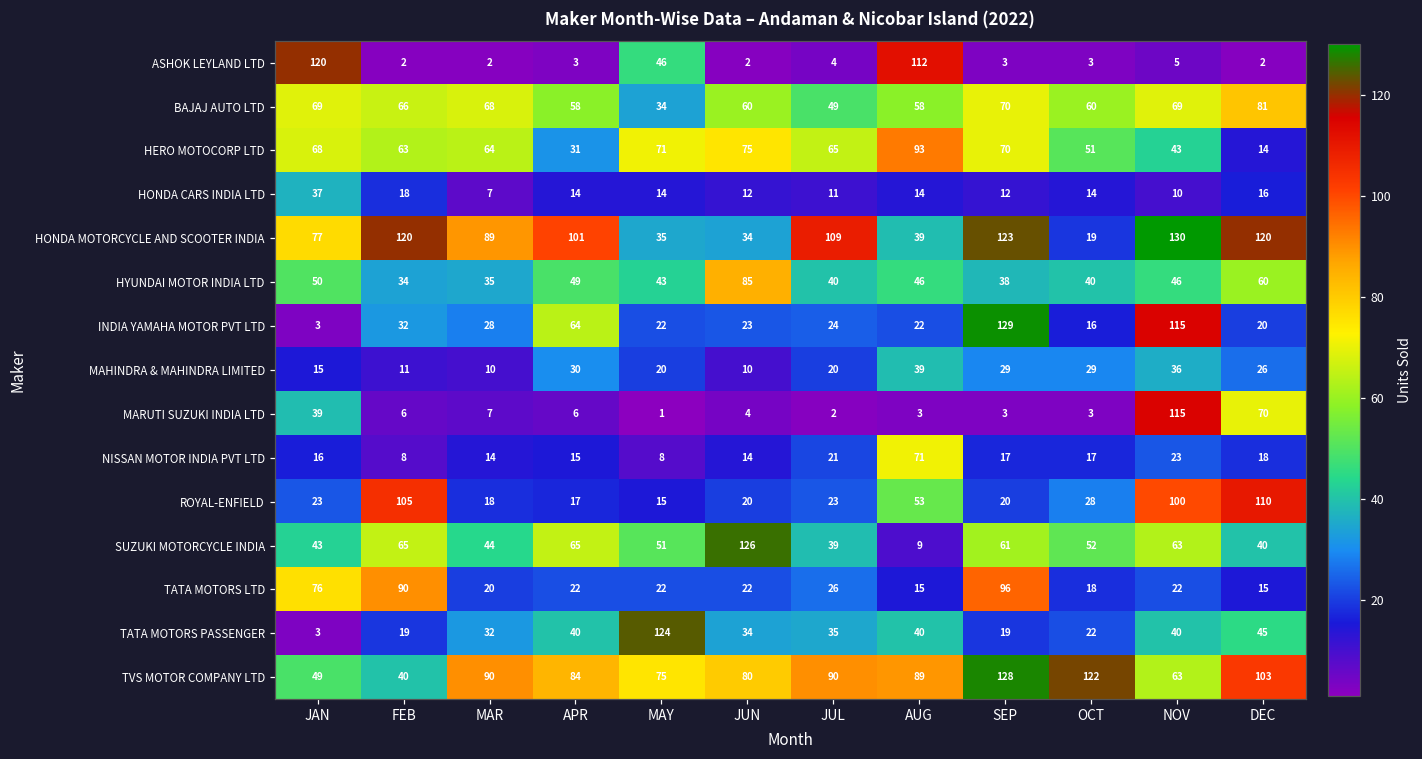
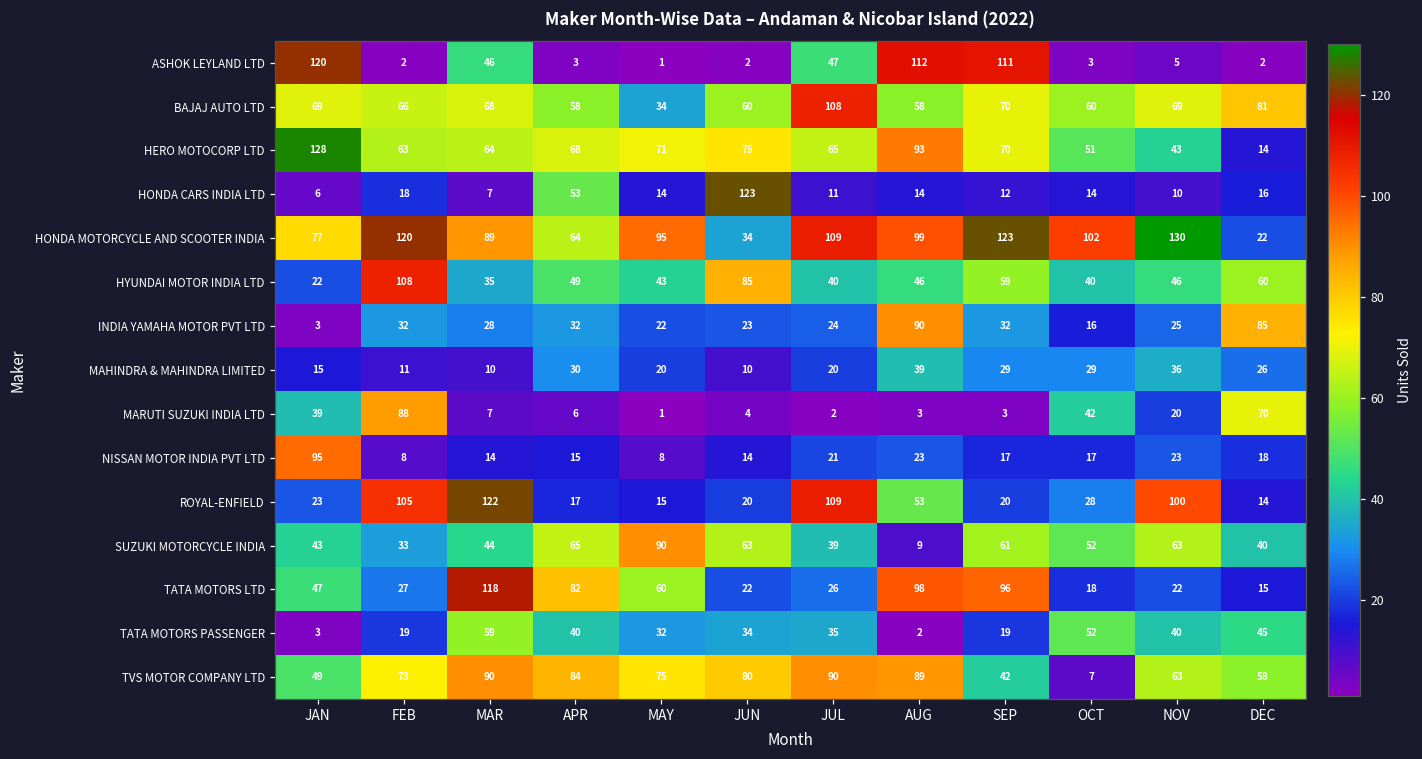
ASHOK LEYLAND LTD, MAR: 2 -> 46
ASHOK LEYLAND LTD, MAY: 46 -> 1
ASHOK LEYLAND LTD, JUL: 4 -> 47
ASHOK LEYLAND LTD, SEP: 3 -> 111
BAJAJ AUTO LTD, JUL: 49 -> 108
HERO MOTOCORP LTD, JAN: 68 -> 128
HERO MOTOCORP LTD, APR: 31 -> 68
HONDA CARS INDIA LTD, JAN: 37 -> 6
HONDA CARS INDIA LTD, APR: 14 -> 53
HONDA CARS INDIA LTD, JUN: 12 -> 123
HONDA MOTORCYCLE AND SCOOTER INDIA, APR: 101 -> 64
HONDA MOTORCYCLE AND SCOOTER INDIA, MAY: 35 -> 95
HONDA MOTORCYCLE AND SCOOTER INDIA, AUG: 39 -> 99
HONDA MOTORCYCLE AND SCOOTER INDIA, OCT: 19 -> 102
HONDA MOTORCYCLE AND SCOOTER INDIA, DEC: 120 -> 22
HYUNDAI MOTOR INDIA LTD, JAN: 50 -> 22
HYUNDAI MOTOR INDIA LTD, FEB: 34 -> 108
HYUNDAI MOTOR INDIA LTD, SEP: 38 -> 59
INDIA YAMAHA MOTOR PVT LTD, APR: 64 -> 32
INDIA YAMAHA MOTOR PVT LTD, AUG: 22 -> 90
INDIA YAMAHA MOTOR PVT LTD, SEP: 129 -> 32
INDIA YAMAHA MOTOR PVT LTD, NOV: 115 -> 25
INDIA YAMAHA MOTOR PVT LTD, DEC: 20 -> 85
MARUTI SUZUKI INDIA LTD, FEB: 6 -> 88
MARUTI SUZUKI INDIA LTD, OCT: 3 -> 42
MARUTI SUZUKI INDIA LTD, NOV: 115 -> 20
NISSAN MOTOR INDIA PVT LTD, JAN: 16 -> 95
NISSAN MOTOR INDIA PVT LTD, AUG: 71 -> 23
ROYAL-ENFIELD, MAR: 18 -> 122
ROYAL-ENFIELD, JUL: 23 -> 109
ROYAL-ENFIELD, DEC: 110 -> 14
SUZUKI MOTORCYCLE INDIA, FEB: 65 -> 33
SUZUKI MOTORCYCLE INDIA, MAY: 51 -> 90
SUZUKI MOTORCYCLE INDIA, JUN: 126 -> 63
TATA MOTORS LTD, JAN: 76 -> 47
TATA MOTORS LTD, FEB: 90 -> 27
TATA MOTORS LTD, MAR: 20 -> 118
TATA MOTORS LTD, APR: 22 -> 82
TATA MOTORS LTD, MAY: 22 -> 60
TATA MOTORS LTD, AUG: 15 -> 98
TATA MOTORS PASSENGER, MAR: 32 -> 59
TATA MOTORS PASSENGER, MAY: 124 -> 32
TATA MOTORS PASSENGER, AUG: 40 -> 2
TATA MOTORS PASSENGER, OCT: 22 -> 52
TVS MOTOR COMPANY LTD, FEB: 40 -> 73
TVS MOTOR COMPANY LTD, SEP: 128 -> 42
TVS MOTOR COMPANY LTD, OCT: 122 -> 7
TVS MOTOR COMPANY LTD, DEC: 103 -> 58
